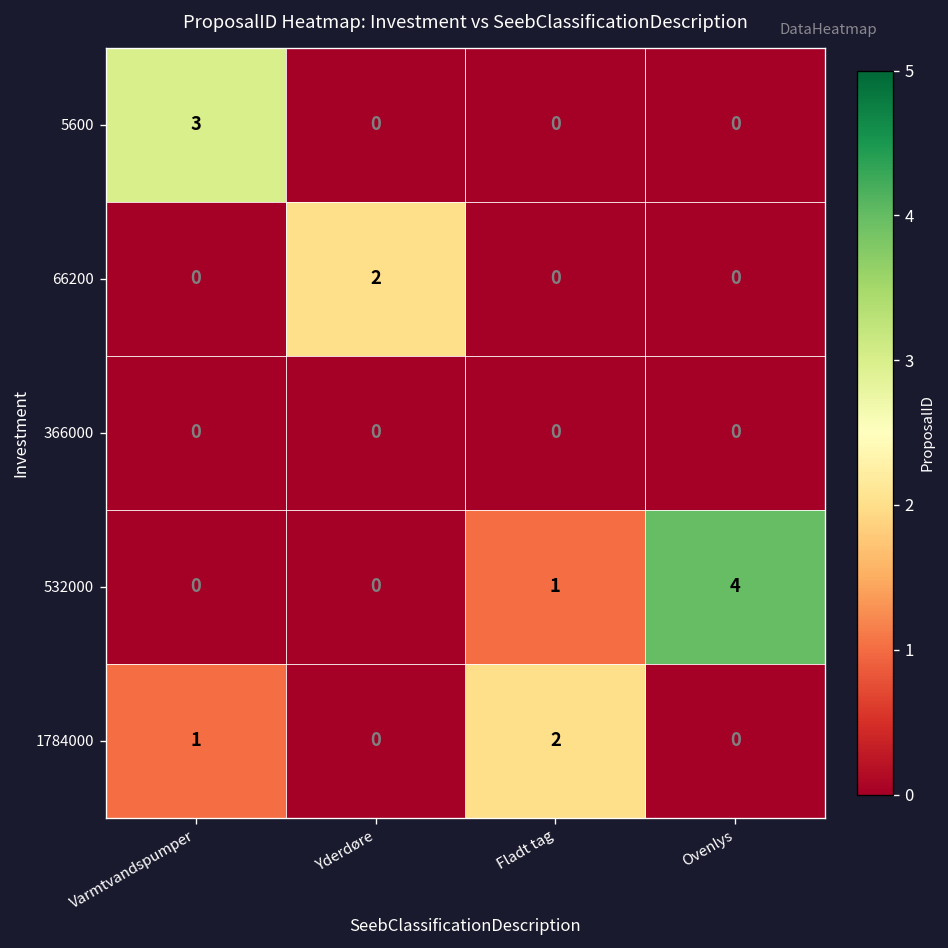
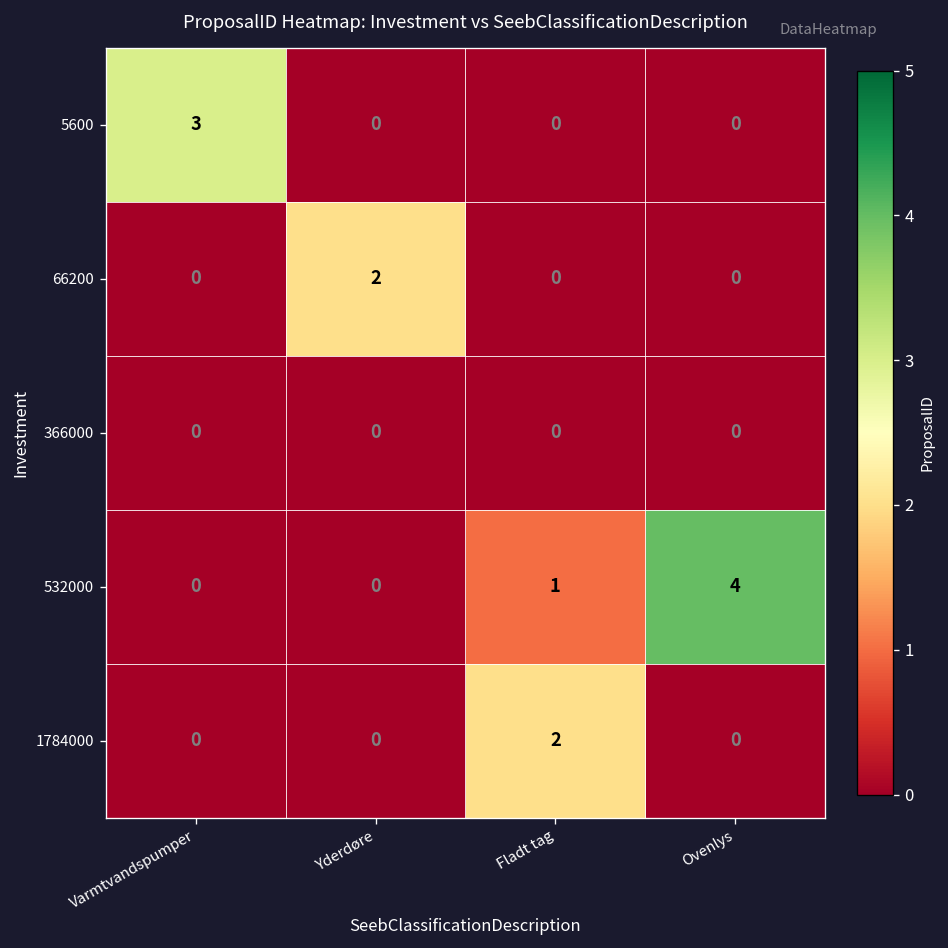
1784000, Varmtvandspumper: 1 -> 0
